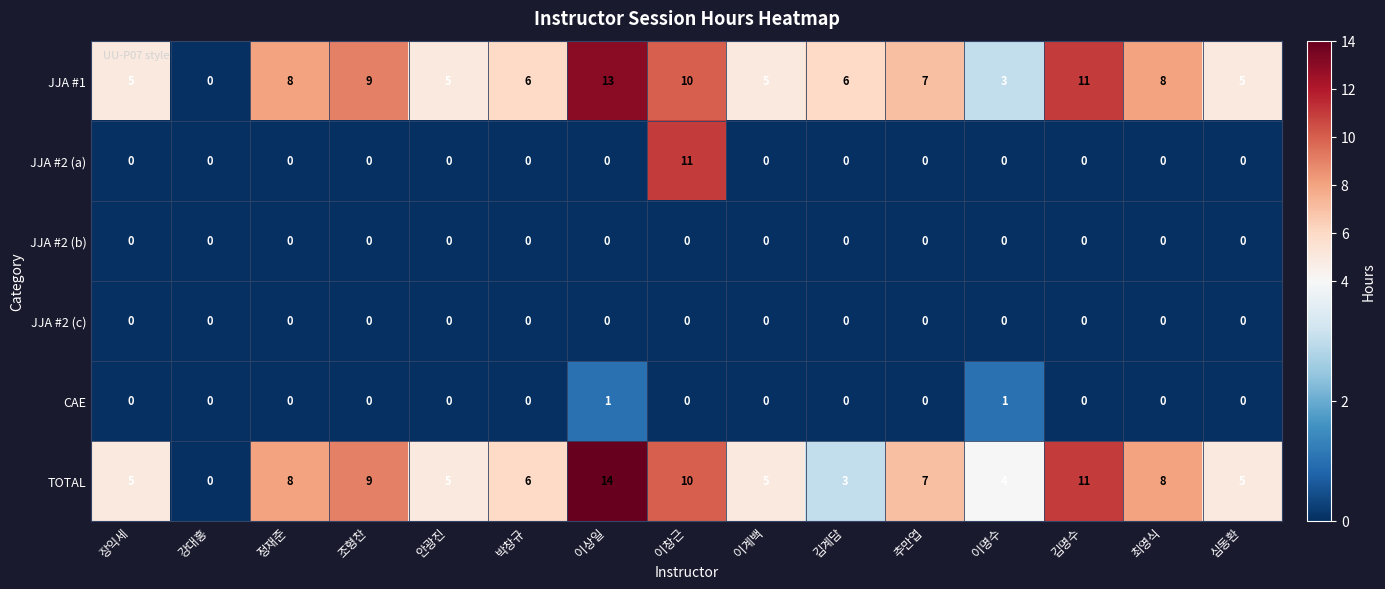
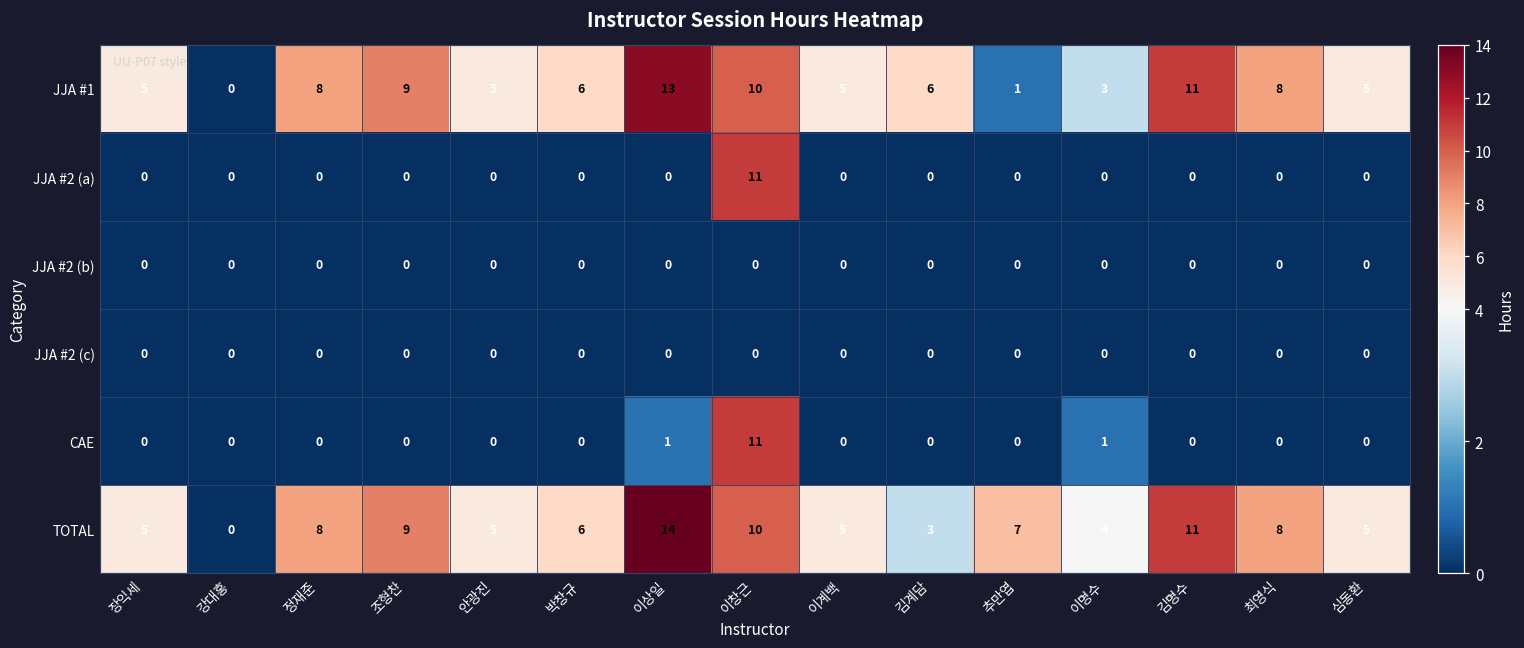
JJA #1, 추만엽: 7 -> 1
CAE, 이창근: 0 -> 11
